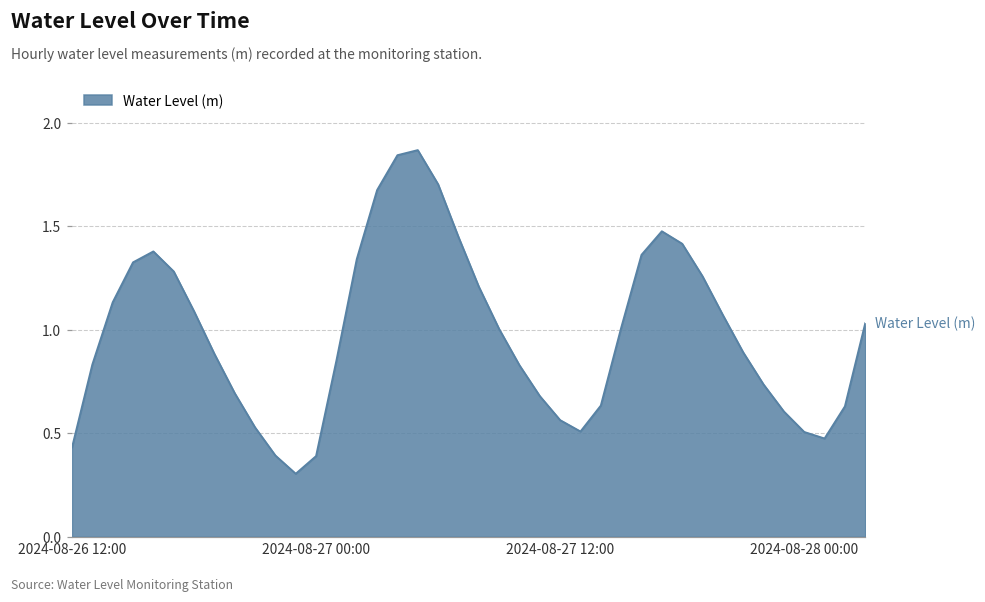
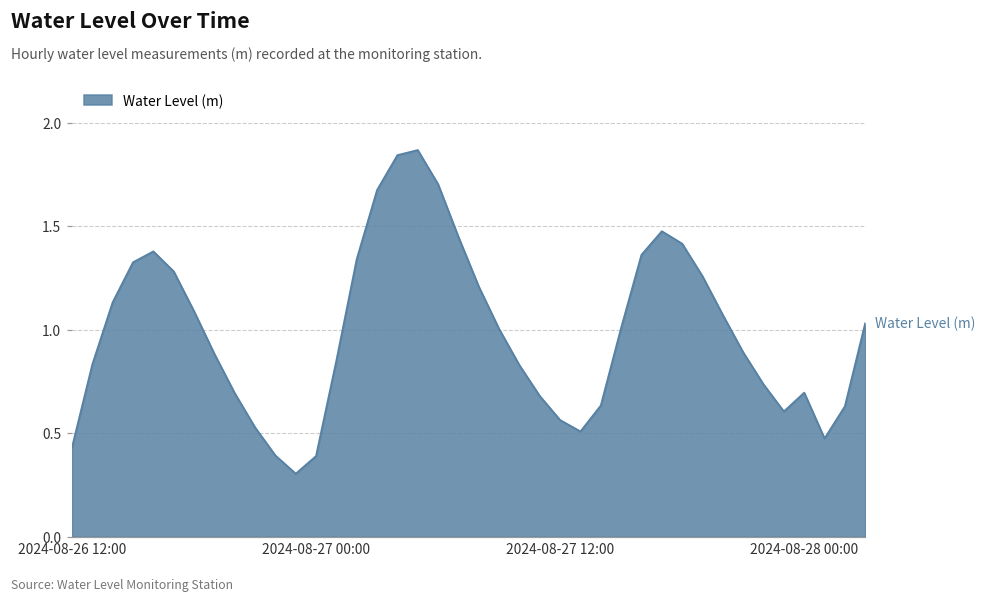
2024-08-28 00:00: 0.51 -> 0.70
